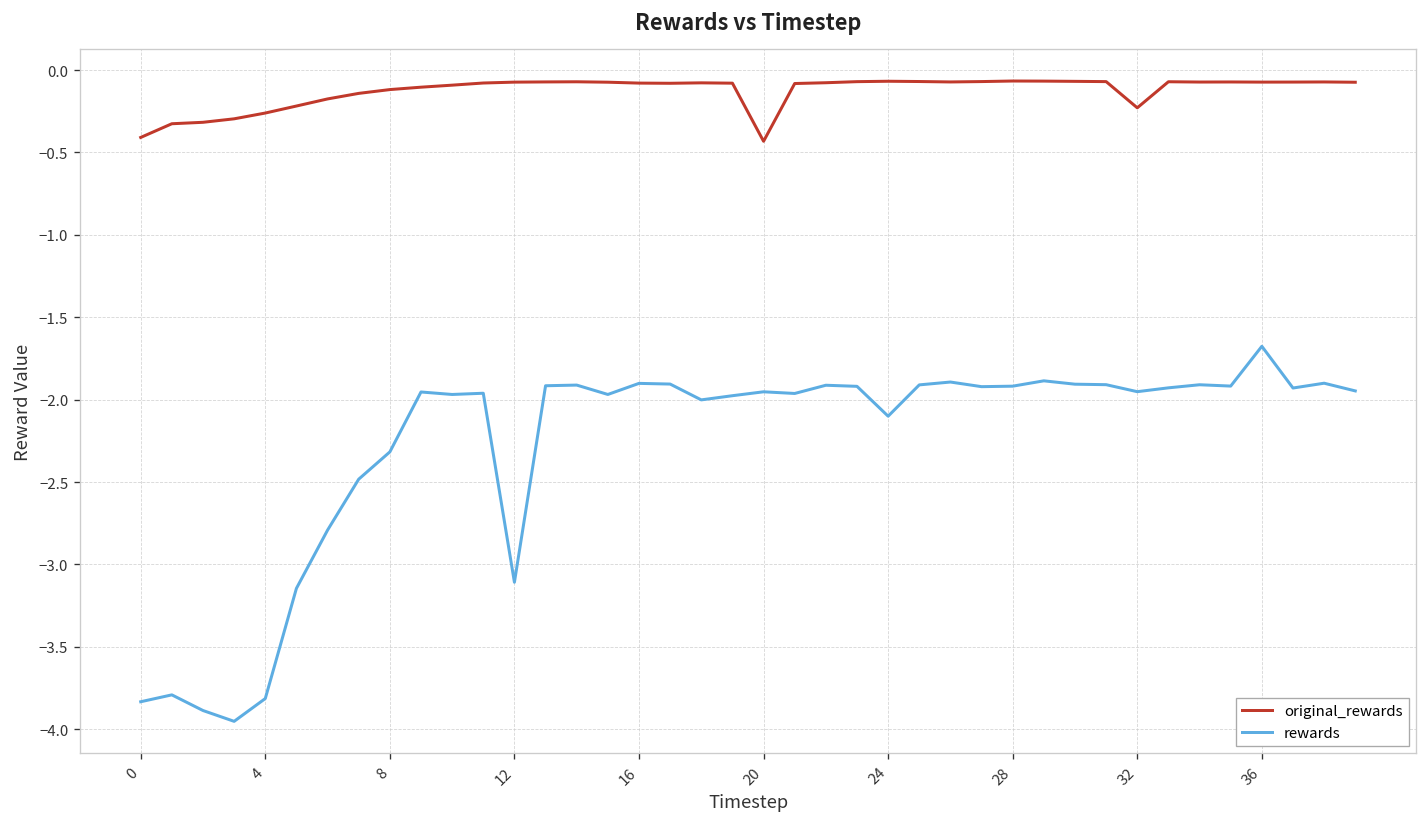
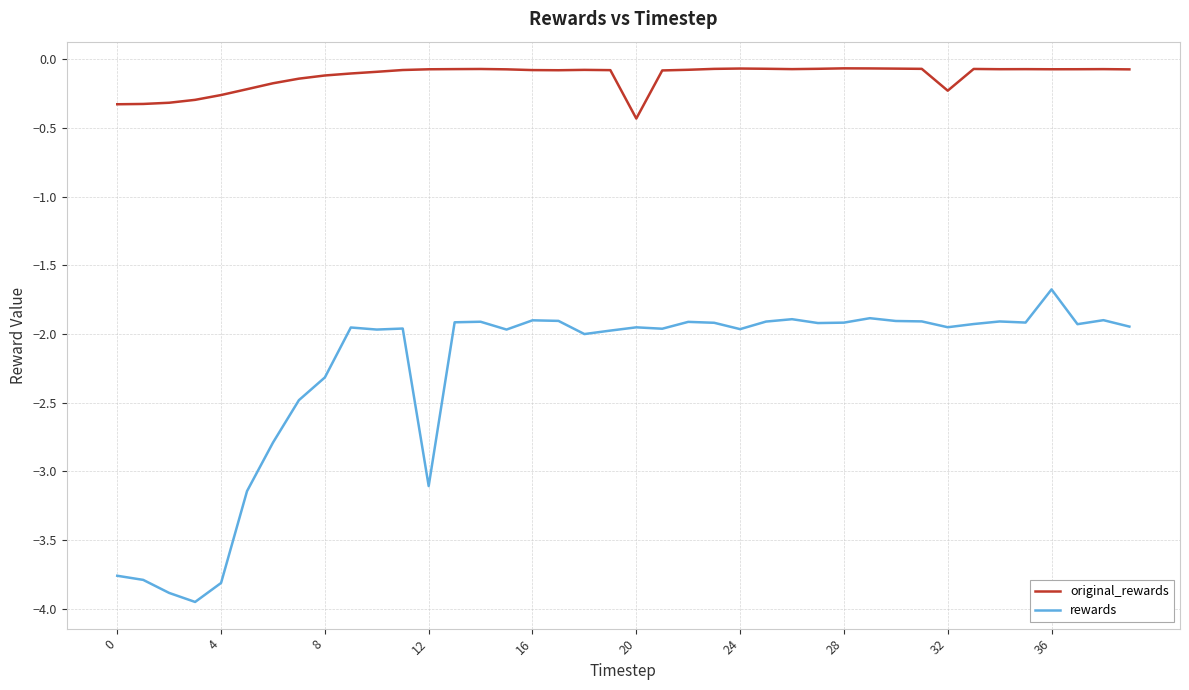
original_rewards, 0: -0.41 -> -0.33
rewards, 0: -3.83 -> -3.76
rewards, 24: -2.10 -> -1.97
